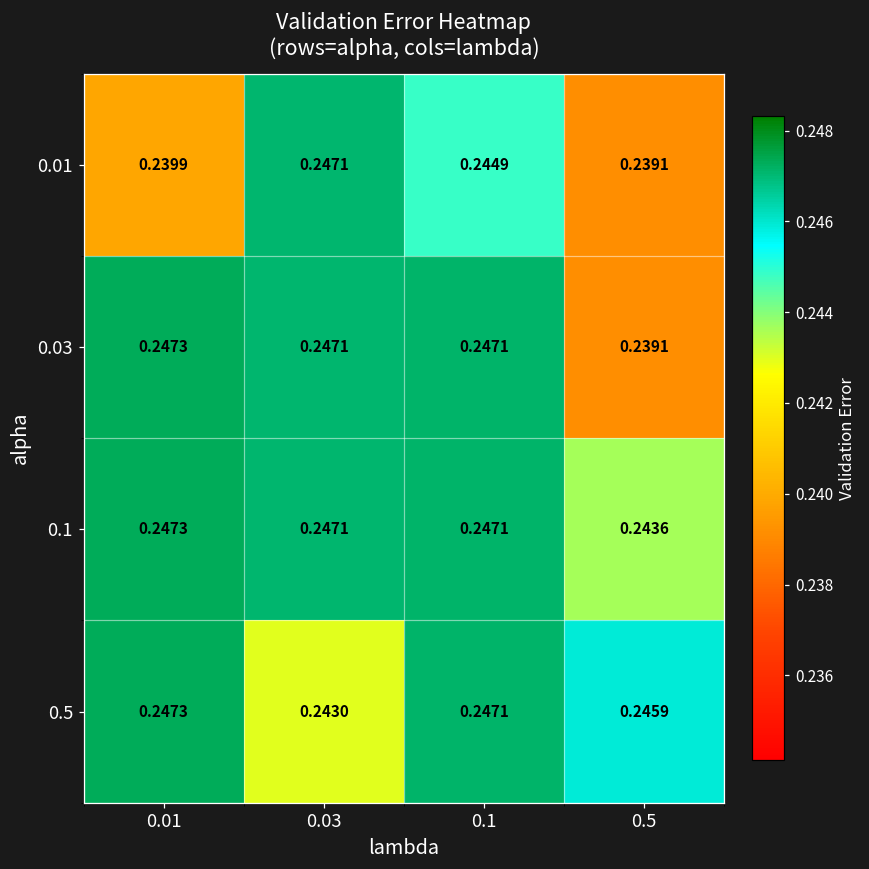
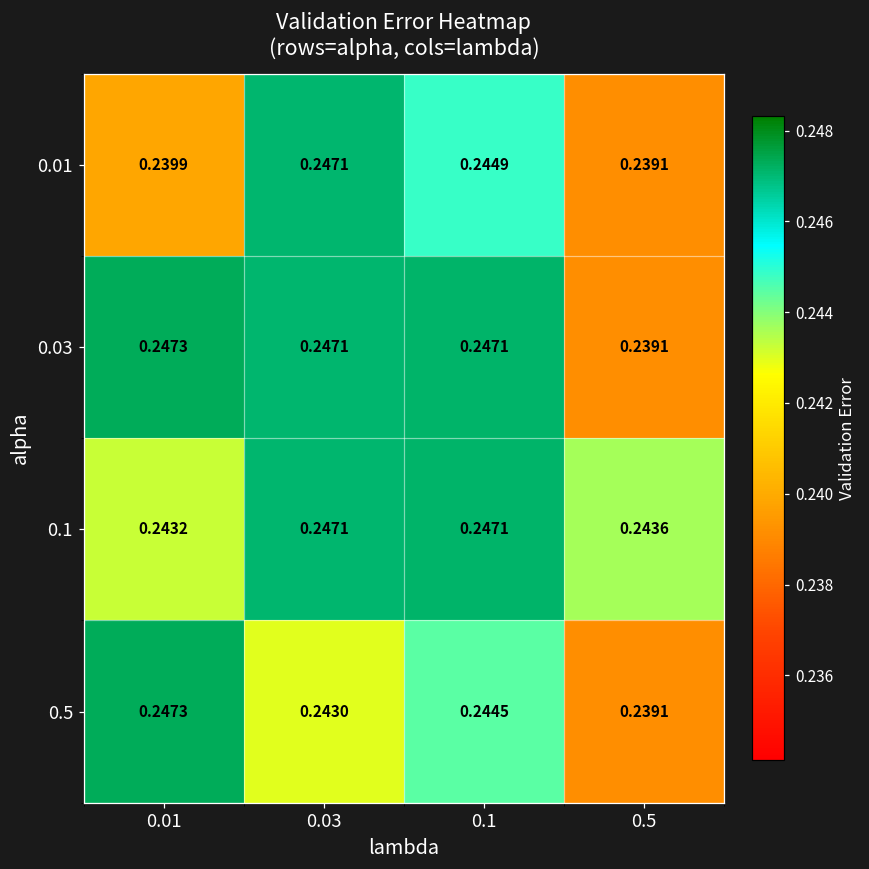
0.1, 0.01: 0.2473 -> 0.2432
0.5, 0.1: 0.2471 -> 0.2445
0.5, 0.5: 0.2459 -> 0.2391
